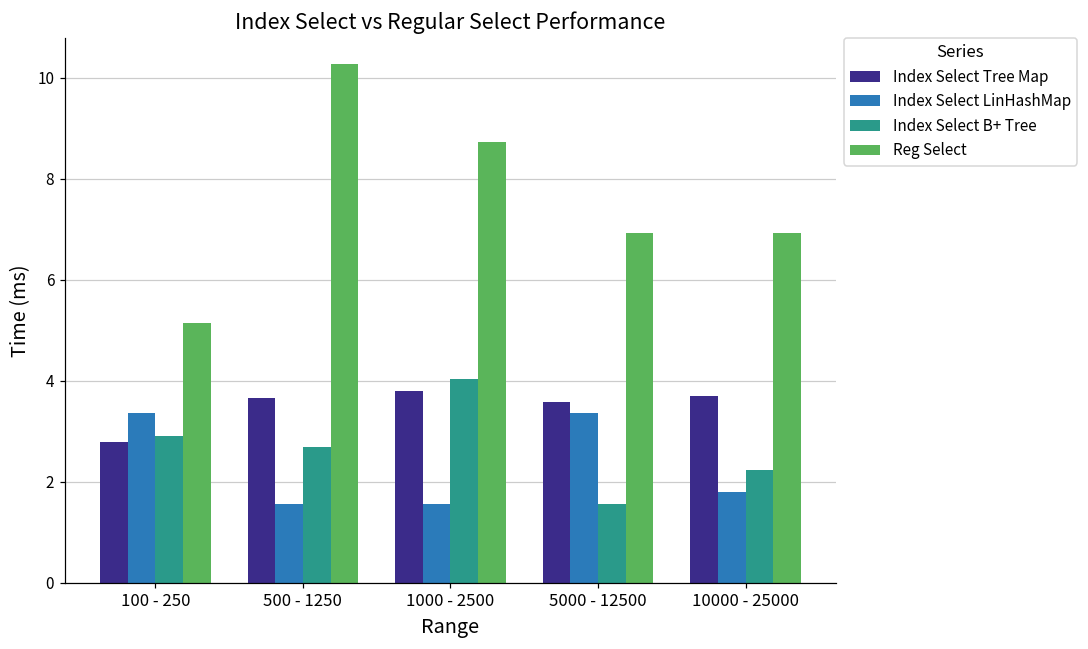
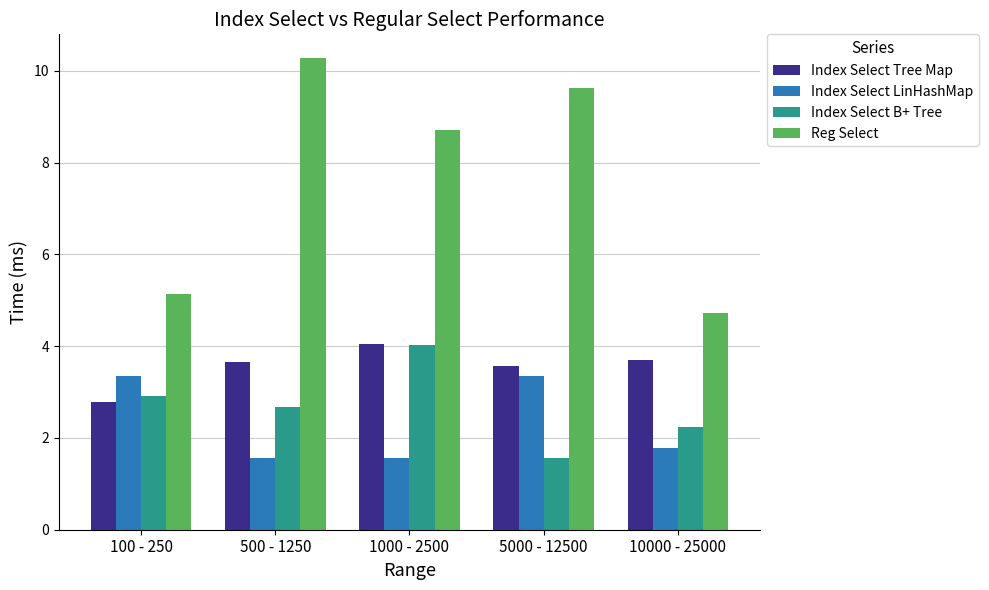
Index Select Tree Map, 1000 - 2500: 3.8 -> 4.0
Reg Select, 5000 - 12500: 6.9 -> 9.6
Reg Select, 10000 - 25000: 6.9 -> 4.7
